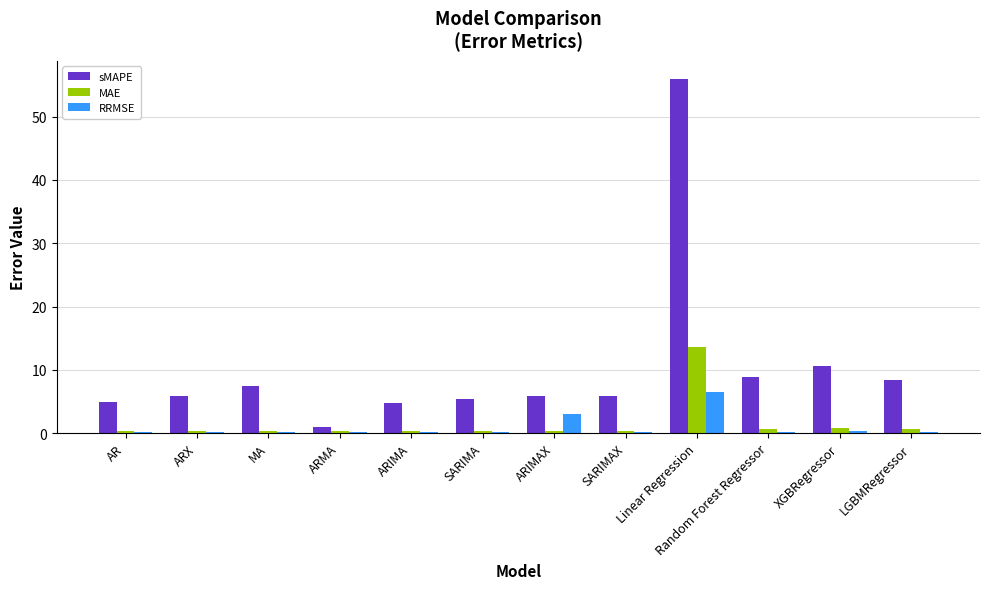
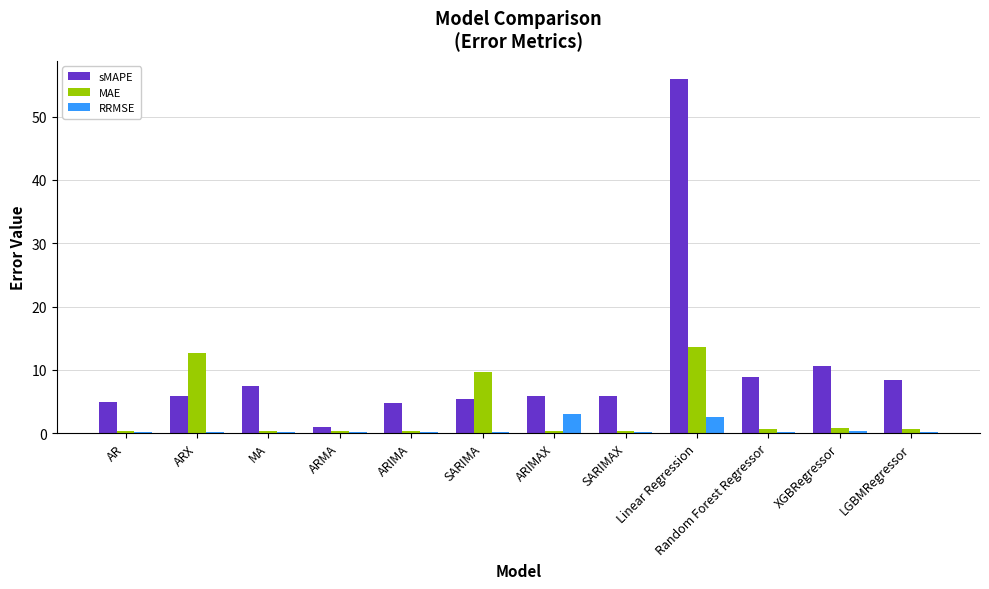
MAE, ARX: 0 -> 13
MAE, SARIMA: 0 -> 10
RRMSE, Linear Regression: 6 -> 3
